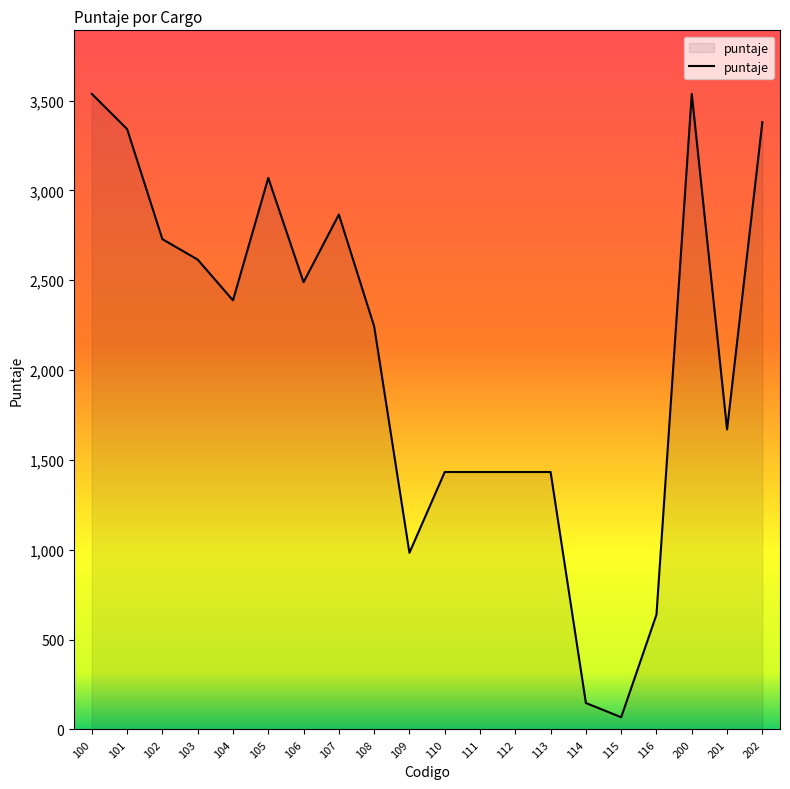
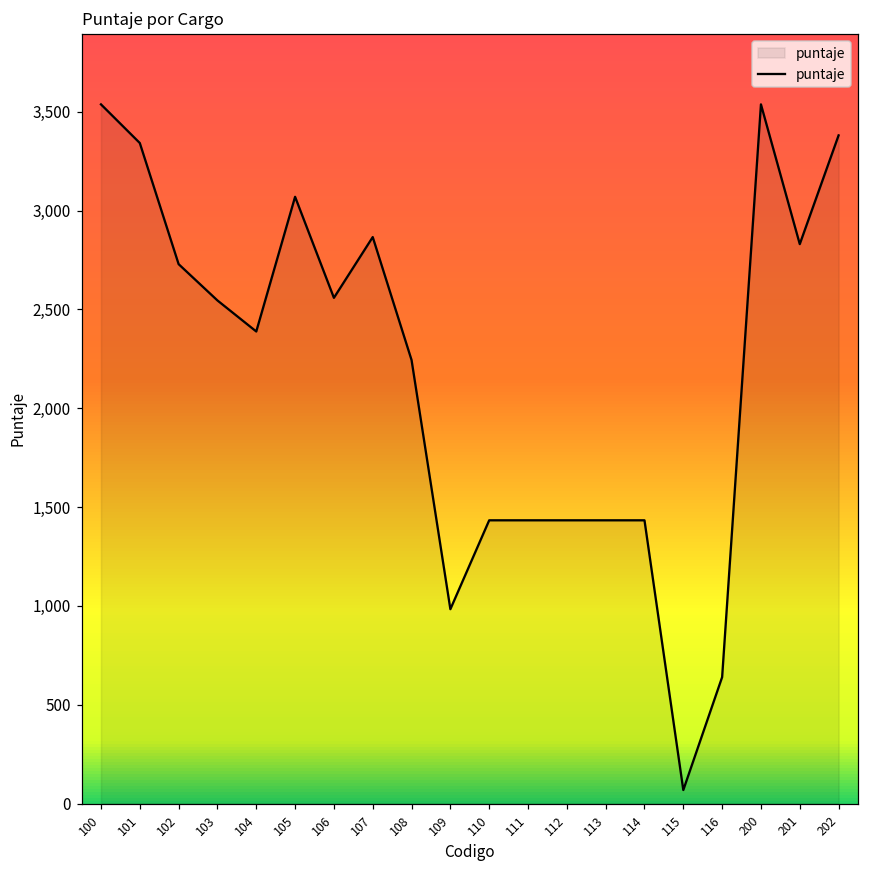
103: 2,610 -> 2,550
106: 2,490 -> 2,560
114: 150 -> 1,430
201: 1,670 -> 2,830
